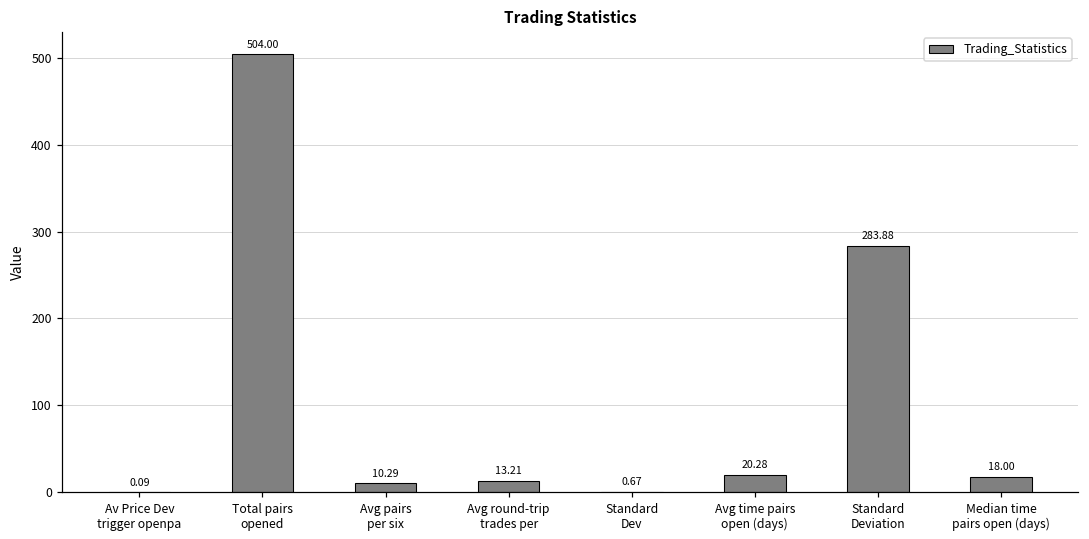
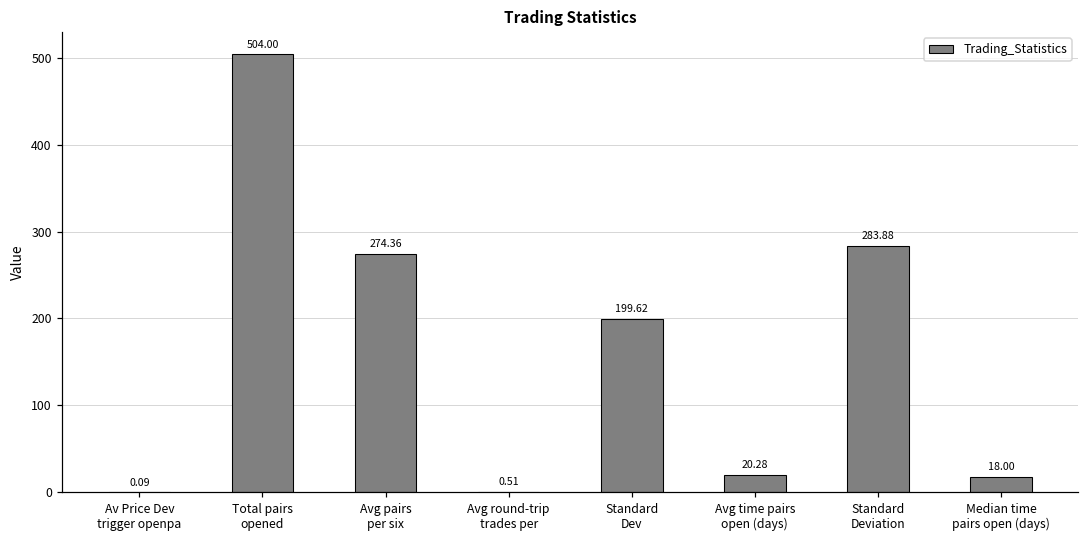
Avg pairs per six: 10.29 -> 274.36
Avg round-trip trades per: 13.21 -> 0.51
Standard Dev: 0.67 -> 199.62
